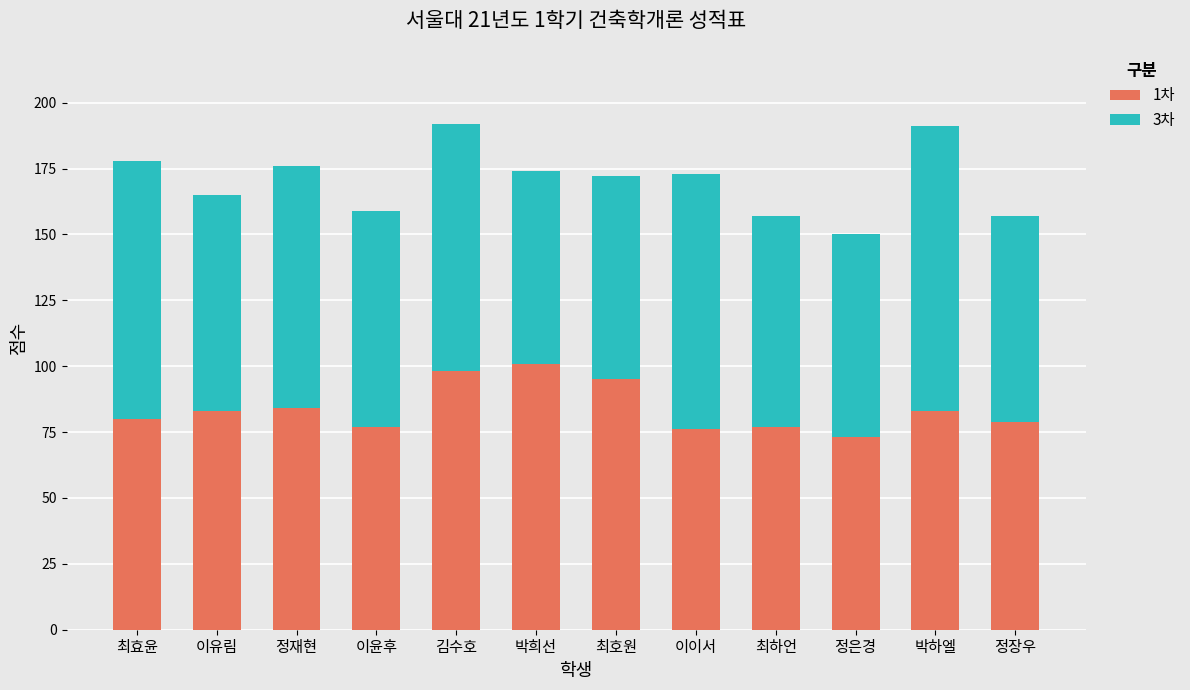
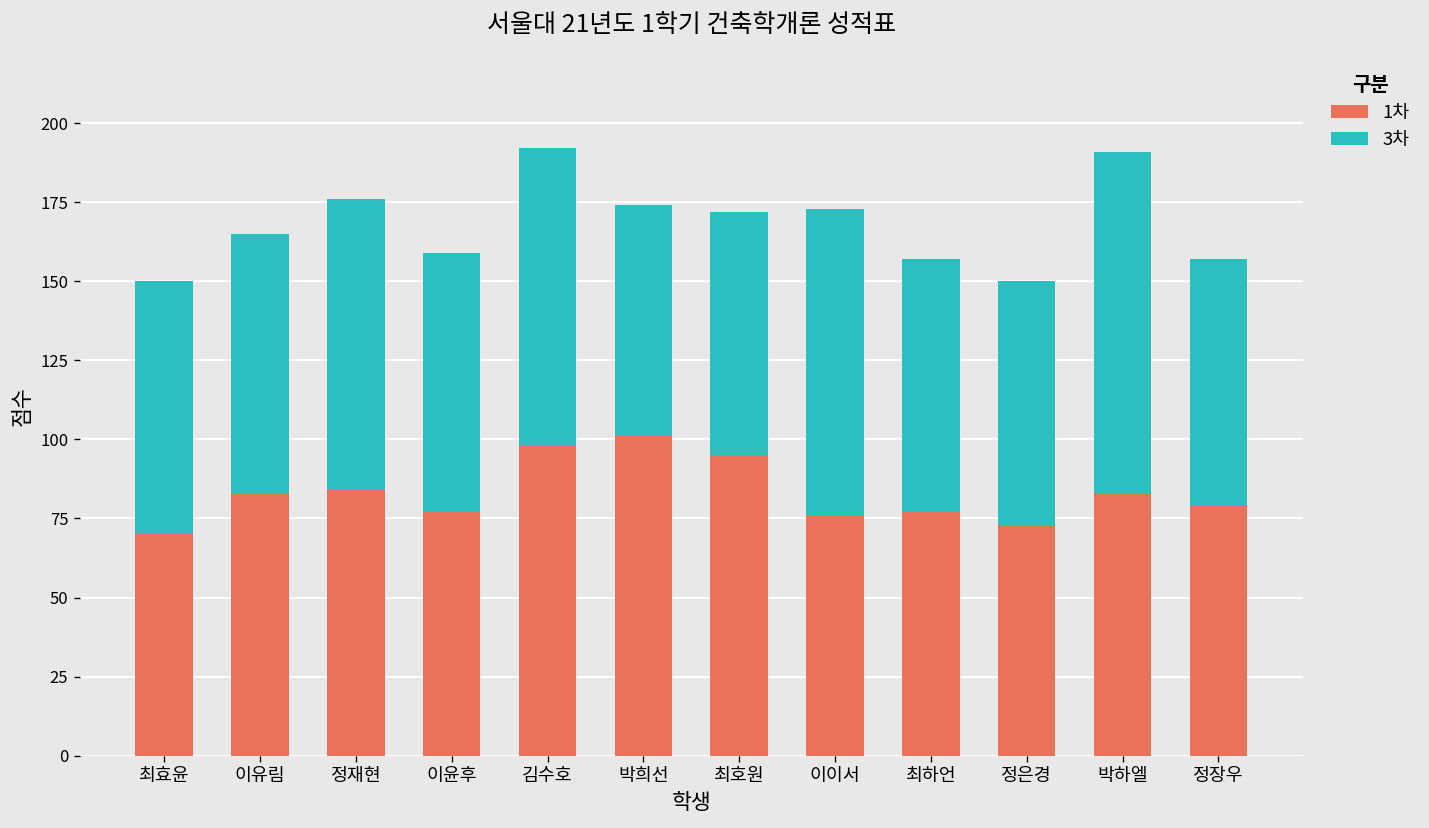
1차, 최효윤: 80 -> 70
3차, 최효윤: 98 -> 80
